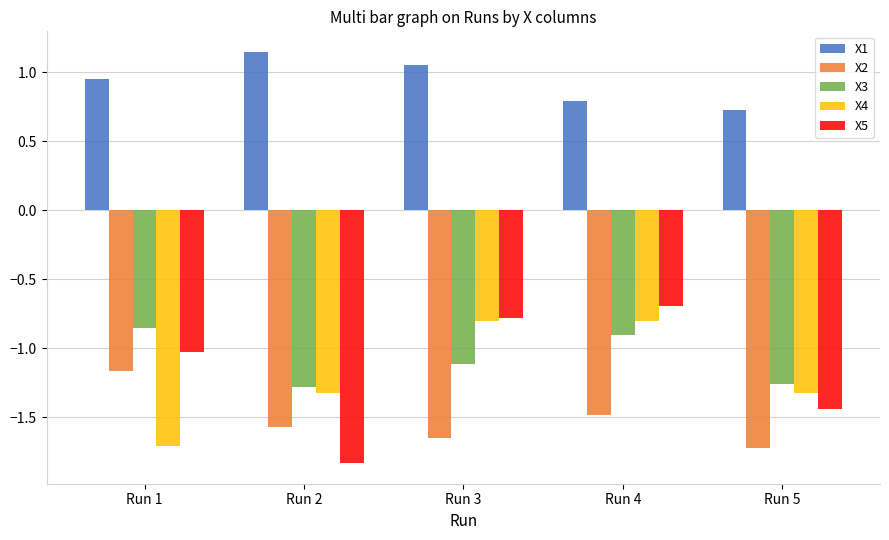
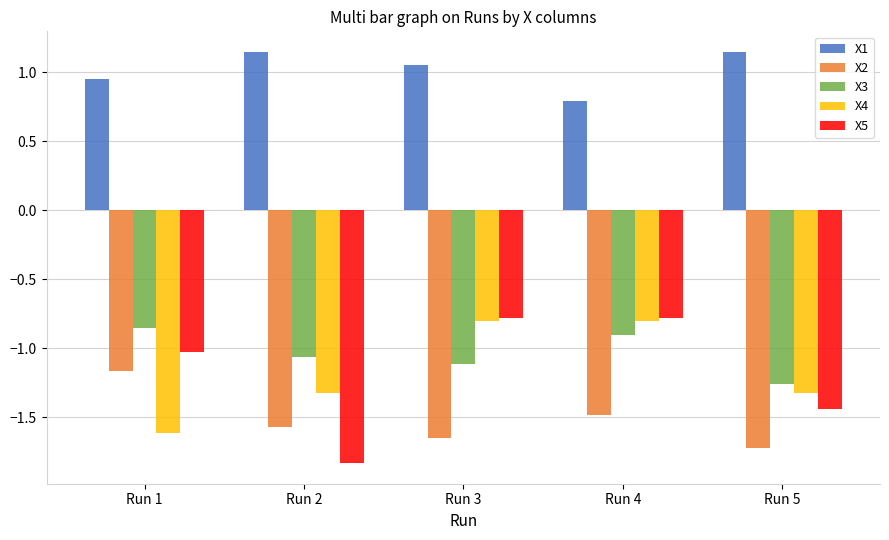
X4, Run 1: -1.71 -> -1.62
X3, Run 2: -1.28 -> -1.06
X5, Run 4: -0.70 -> -0.78
X1, Run 5: 0.73 -> 1.14
